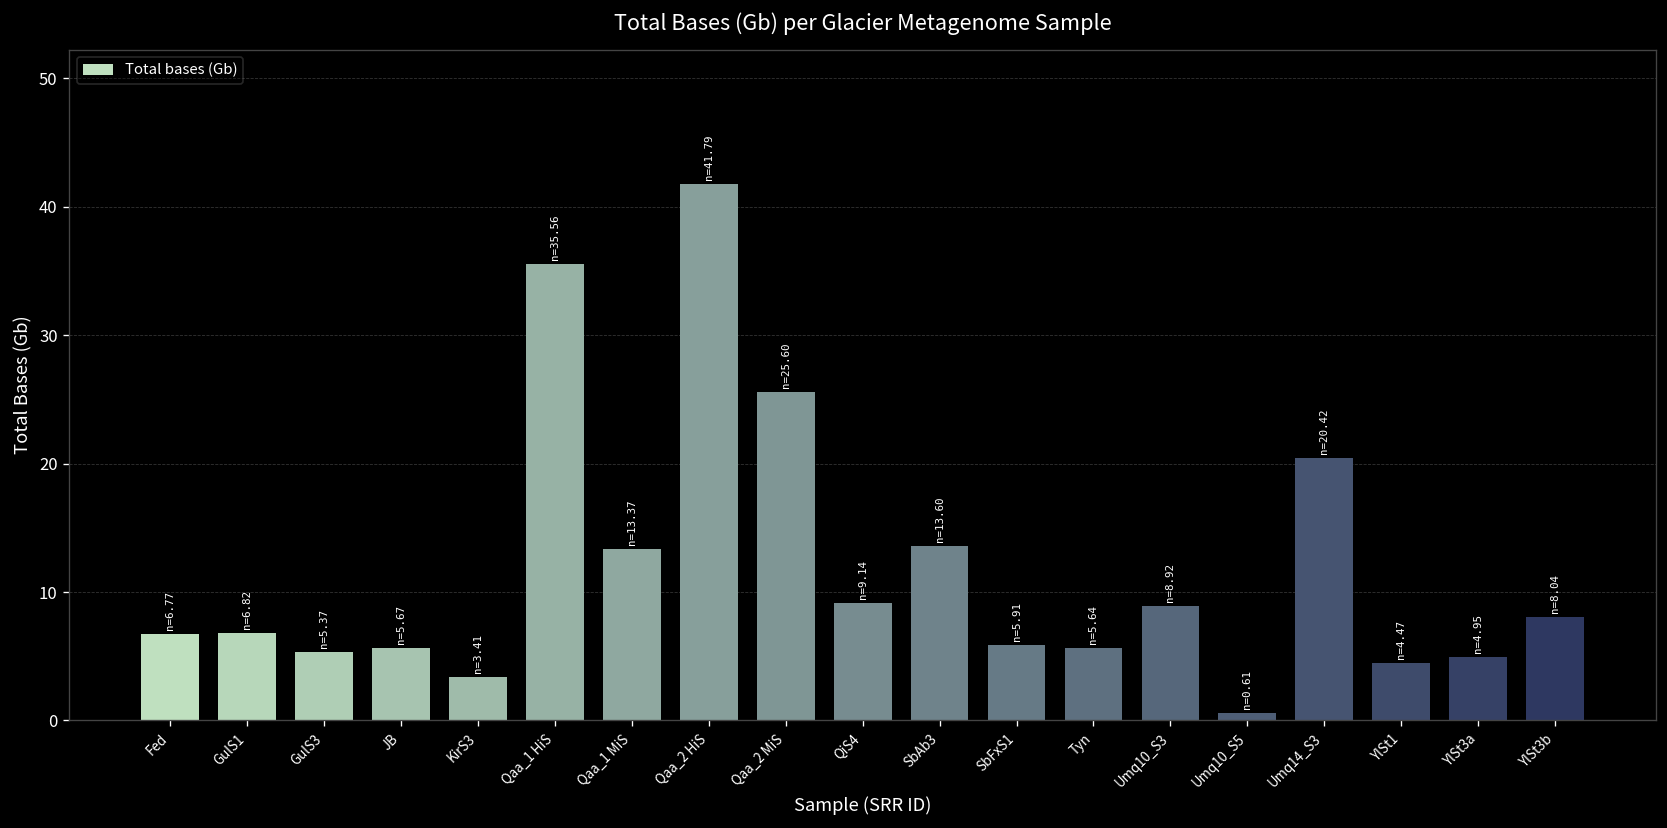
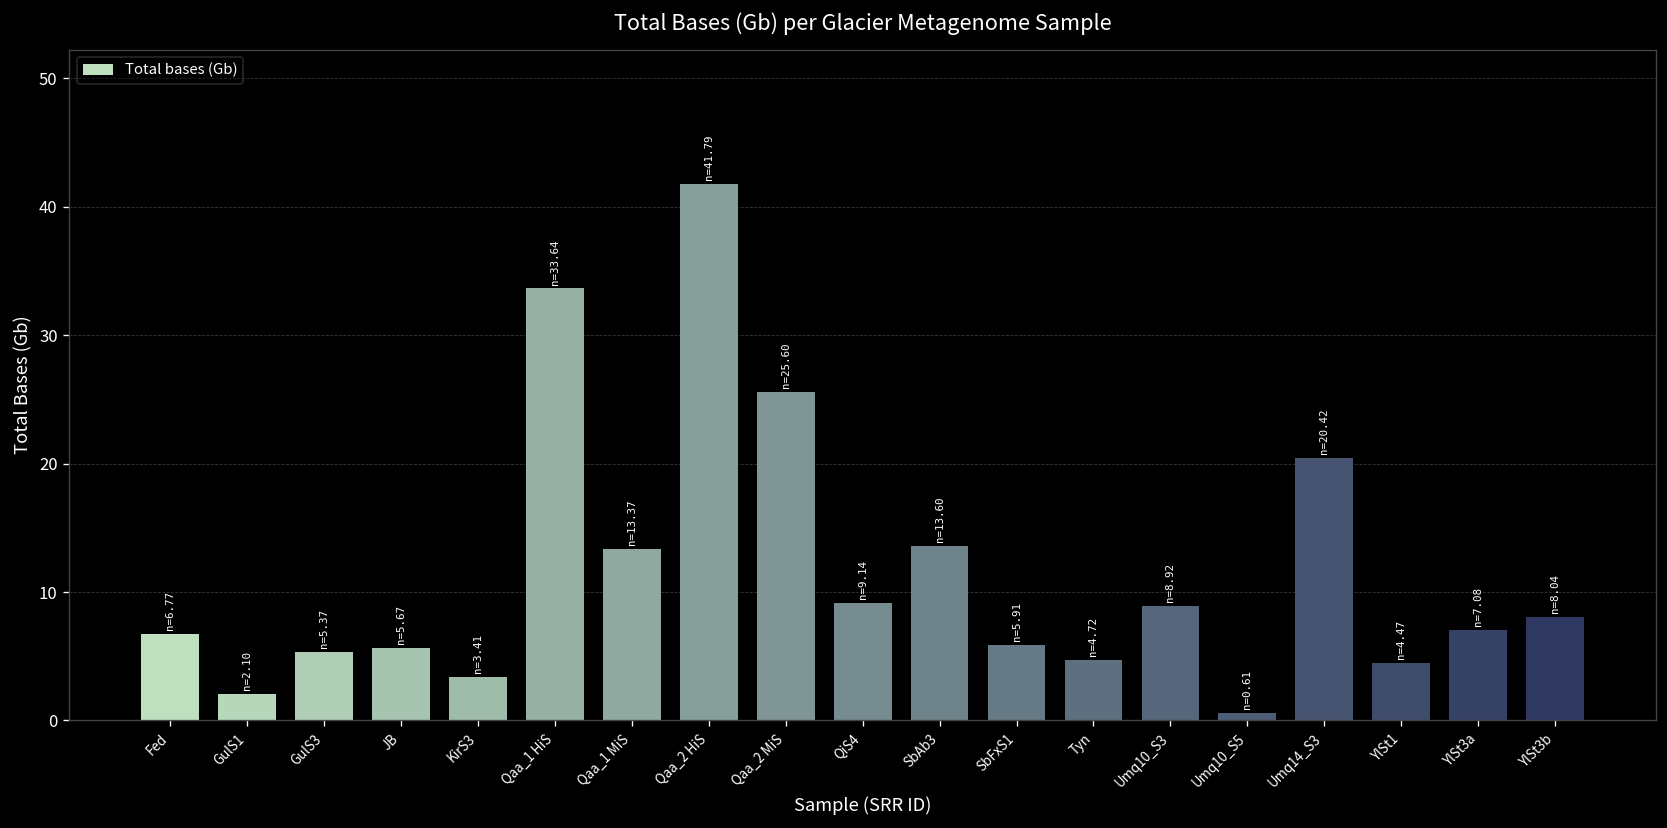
GulS1: 6.82 -> 2.10
Qaa_1 HiS: 35.56 -> 33.64
Tyn: 5.64 -> 4.72
YlSt3a: 4.95 -> 7.08
